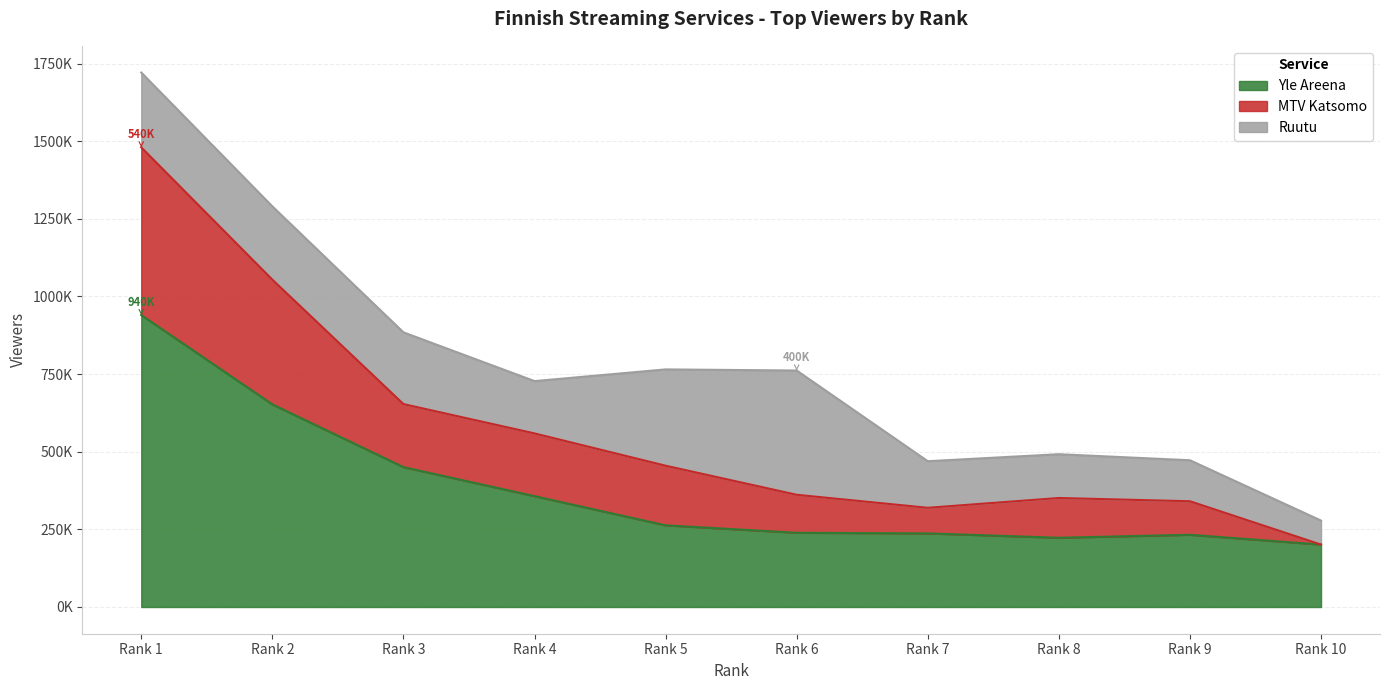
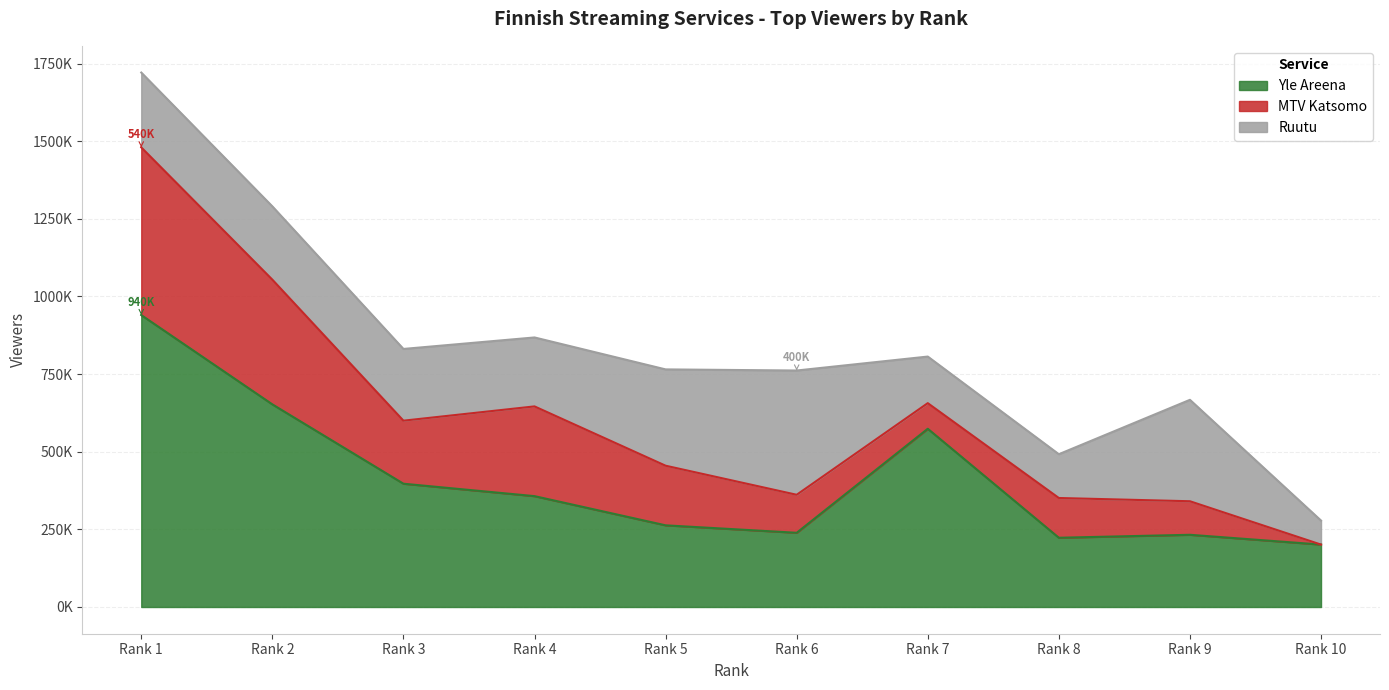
Yle Areena, Rank 3: 450000 -> 400000
MTV Katsomo, Rank 4: 200000 -> 290000
Ruutu, Rank 4: 170000 -> 220000
Yle Areena, Rank 7: 240000 -> 570000
Ruutu, Rank 9: 130000 -> 330000
